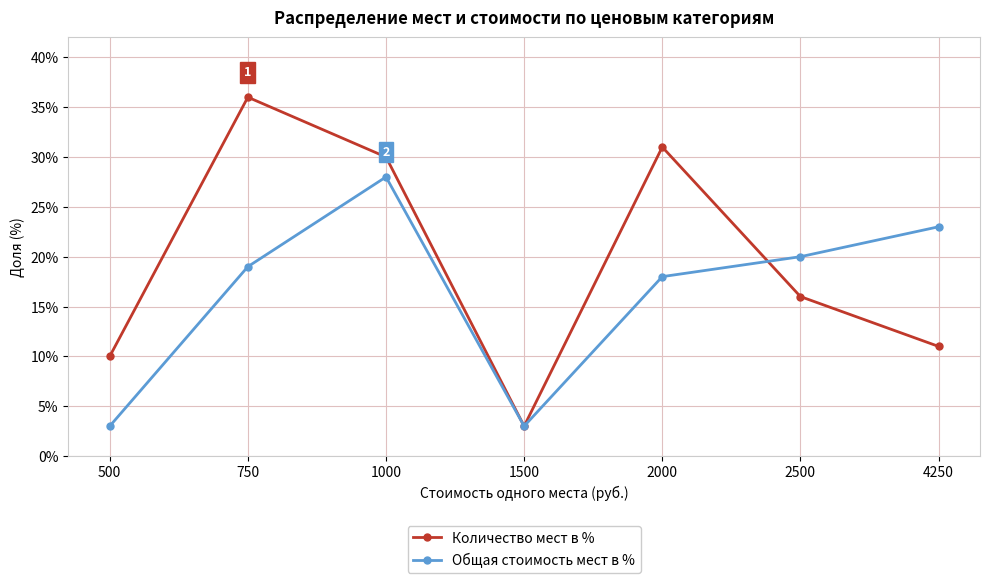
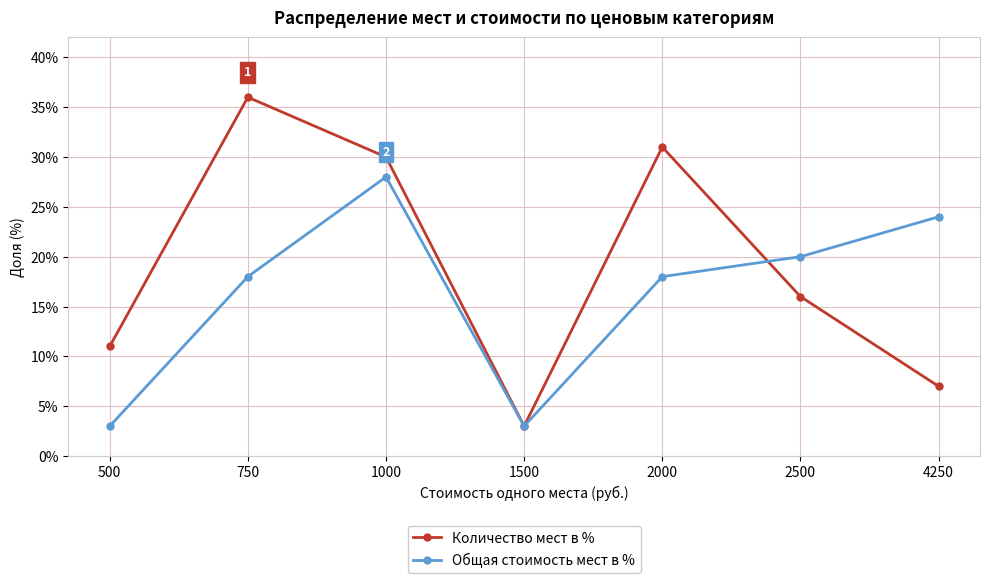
Количество мест в %, 500: 10% -> 11%
Общая стоимость мест в %, 750: 19% -> 18%
Количество мест в %, 4250: 11% -> 7%
Общая стоимость мест в %, 4250: 23% -> 24%
